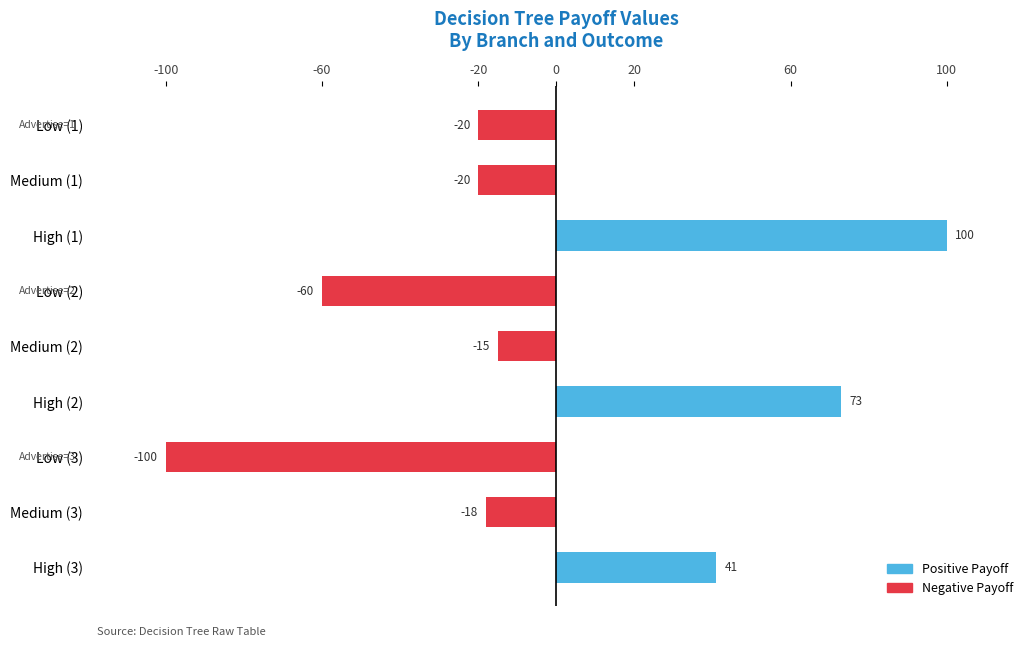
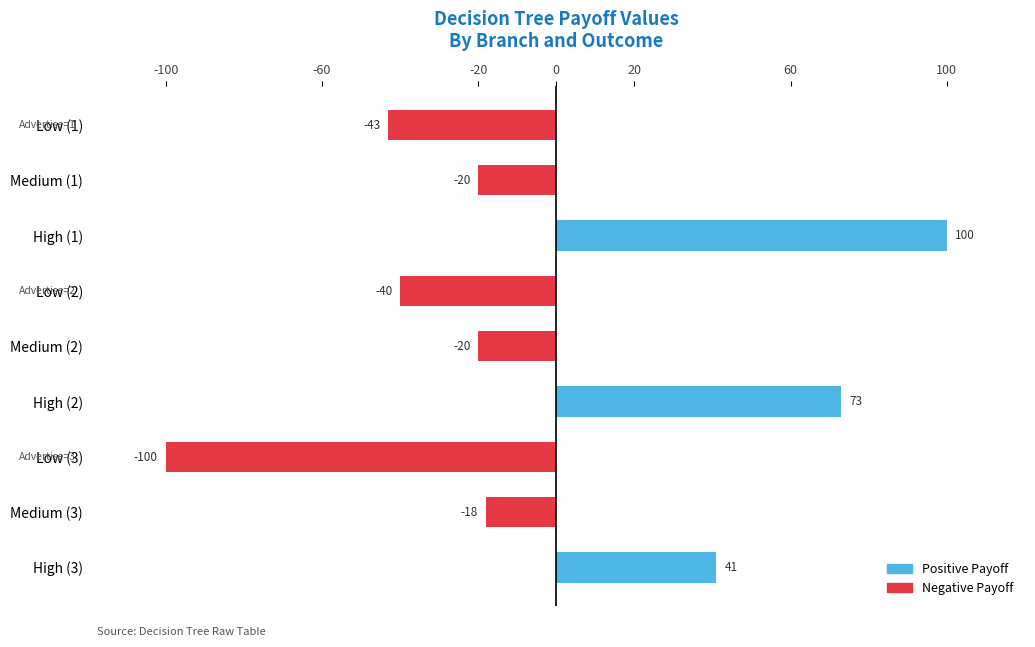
Low (1): -20 -> -43
Low (2): -60 -> -40
Medium (2): -15 -> -20
